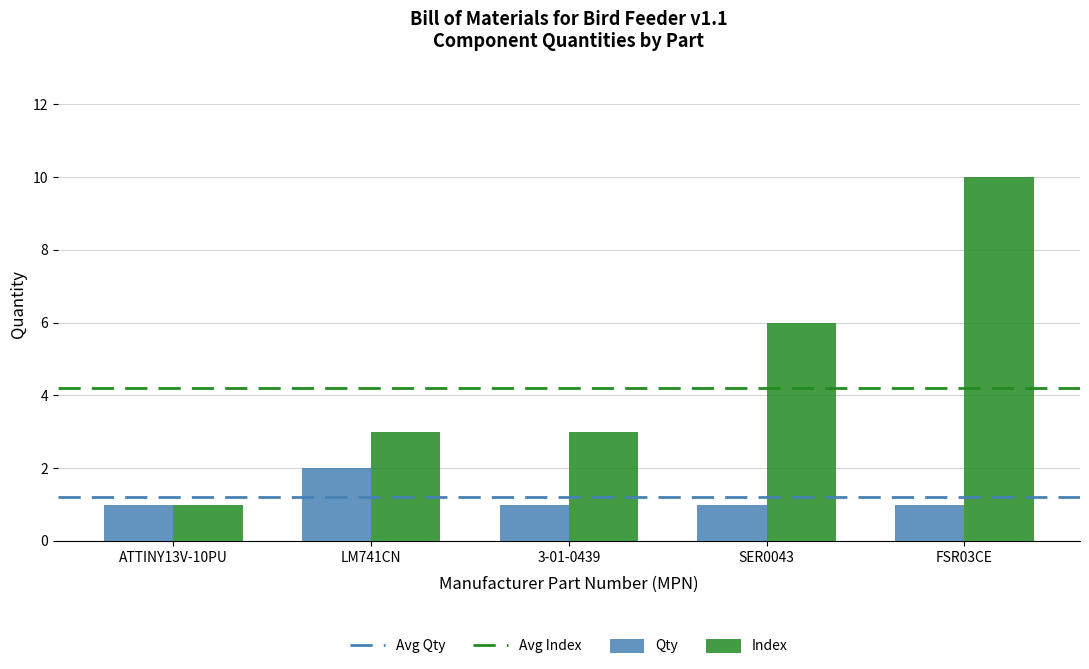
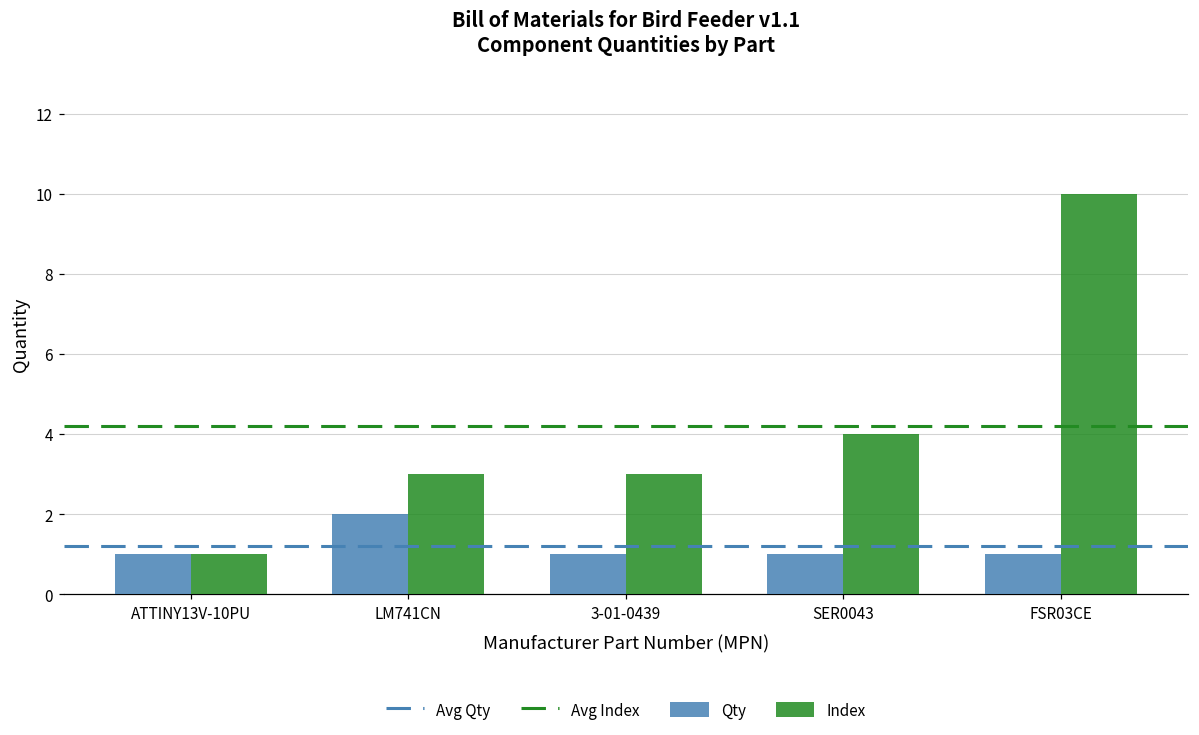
Index, SER0043: 6 -> 4
